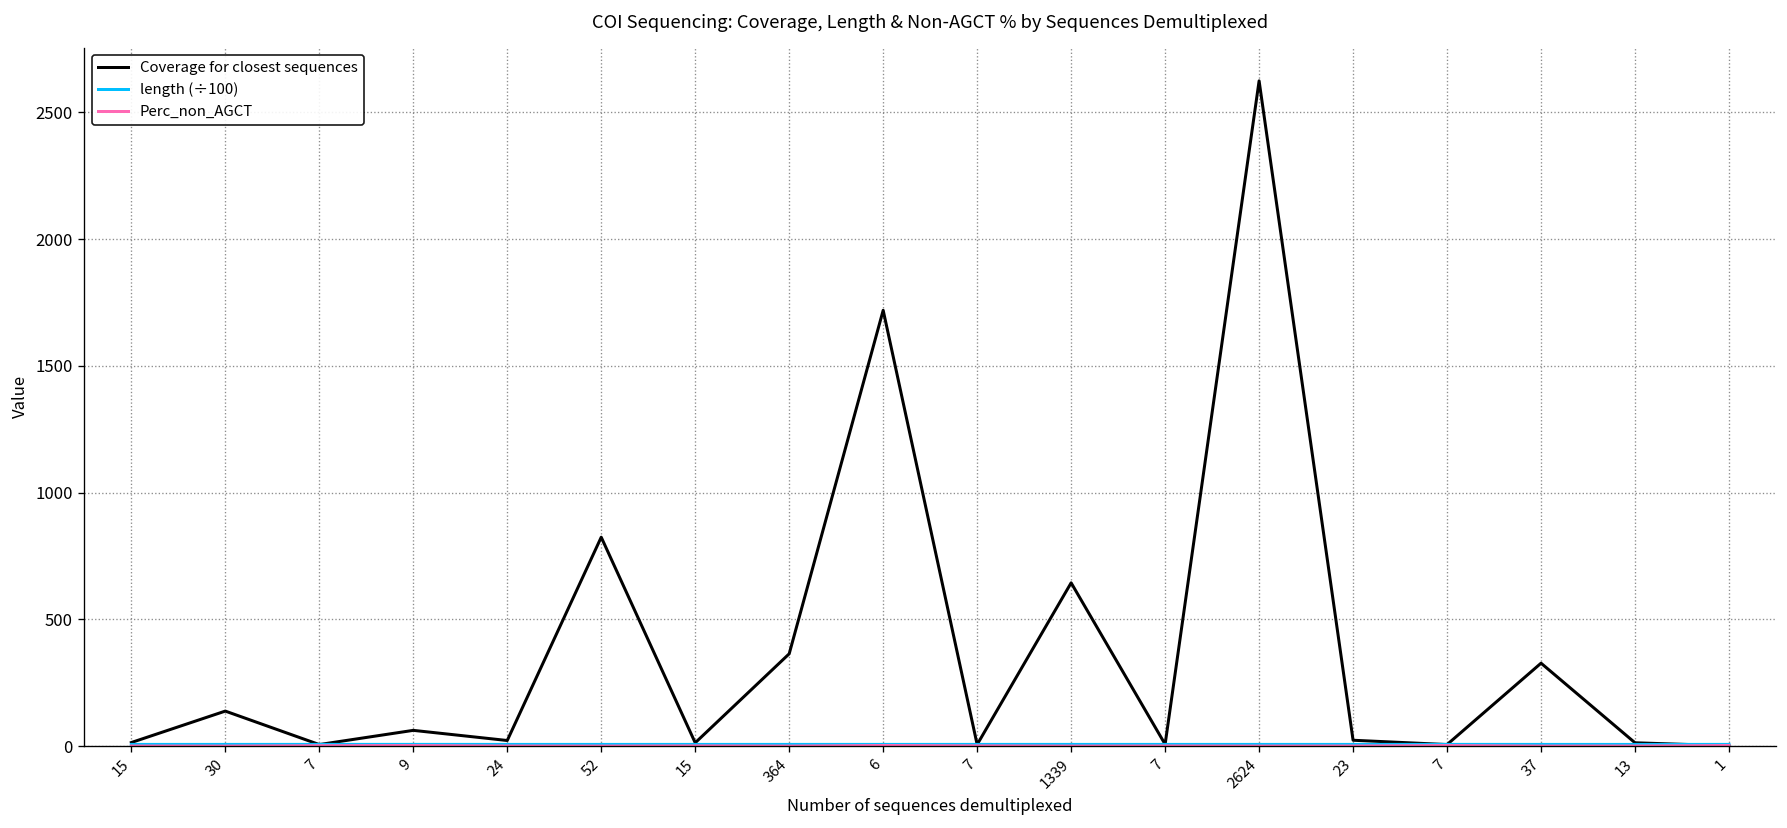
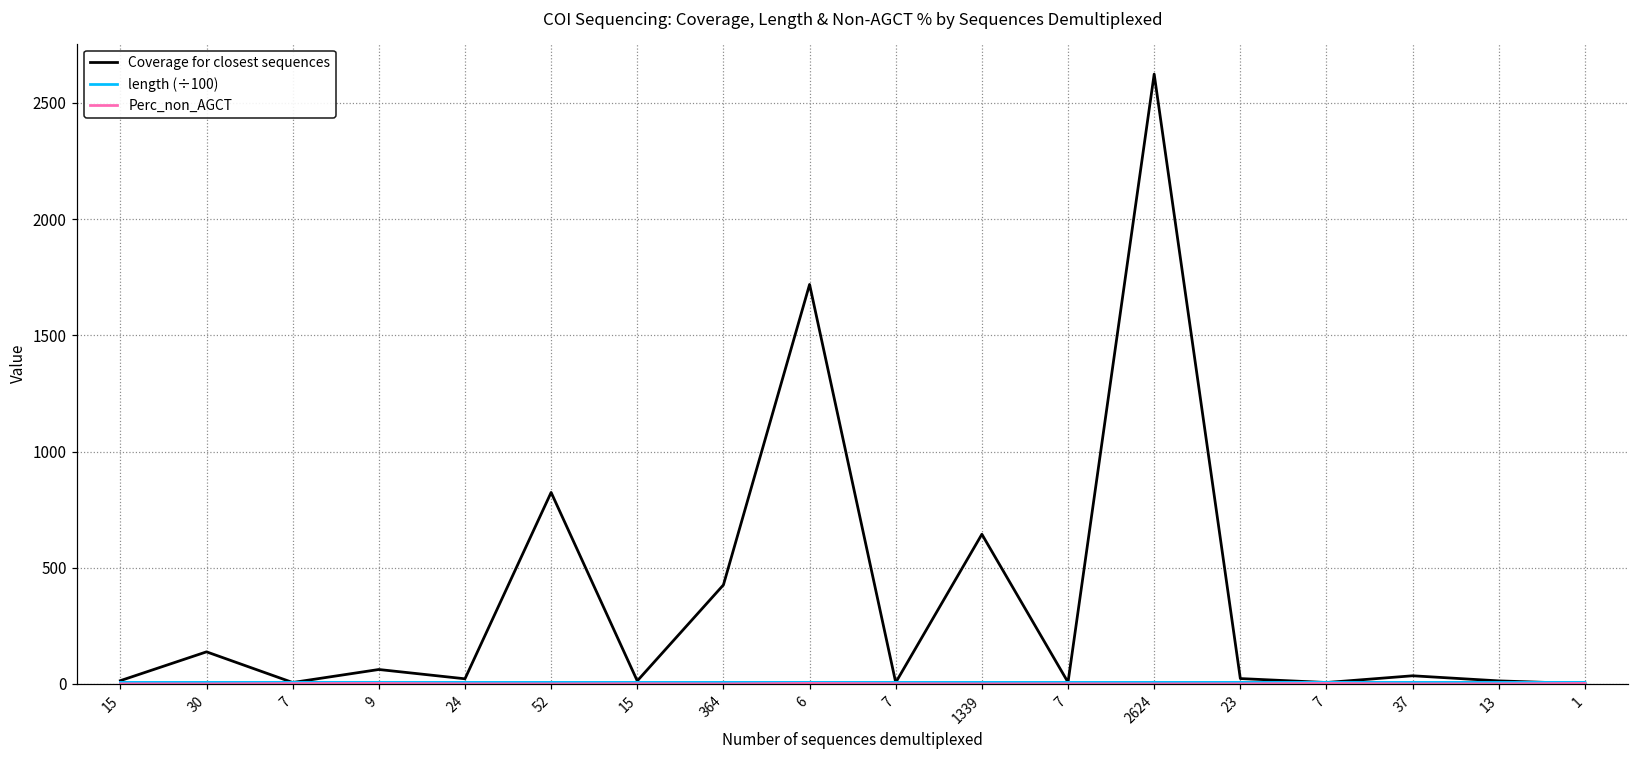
Coverage for closest sequences, 364: 360 -> 430
Coverage for closest sequences, 37: 330 -> 40
